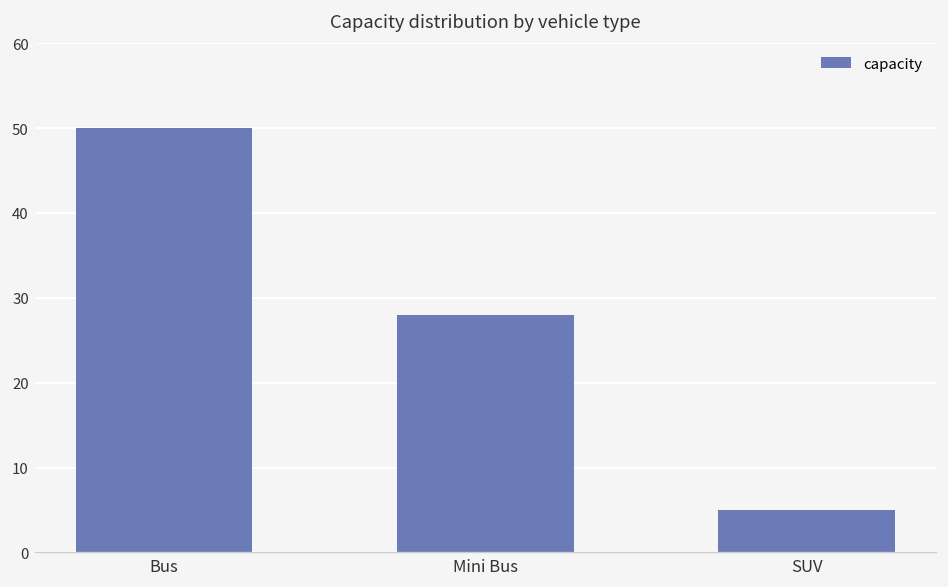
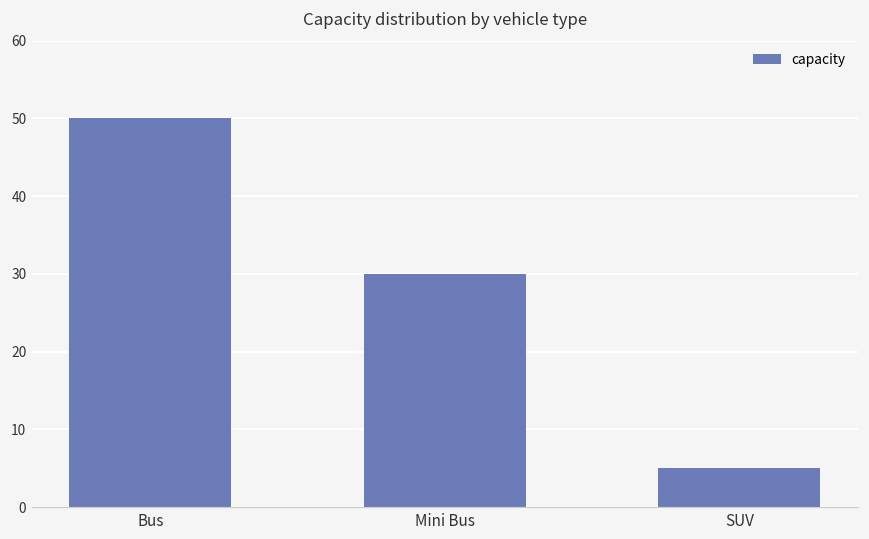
Mini Bus: 28 -> 30
